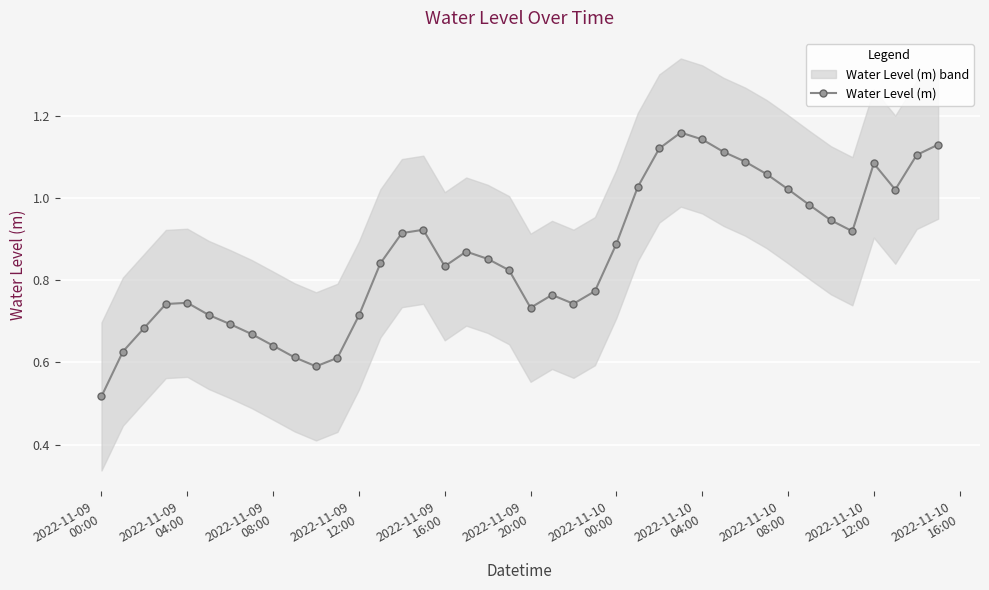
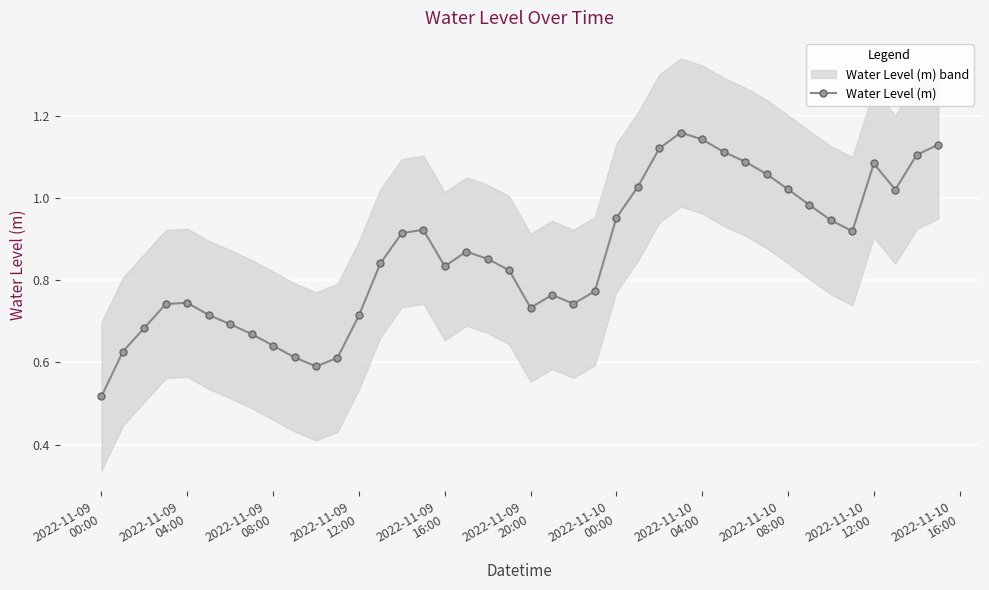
Water Level (m), 2022-11-10 00:00: 0.89 -> 0.95
